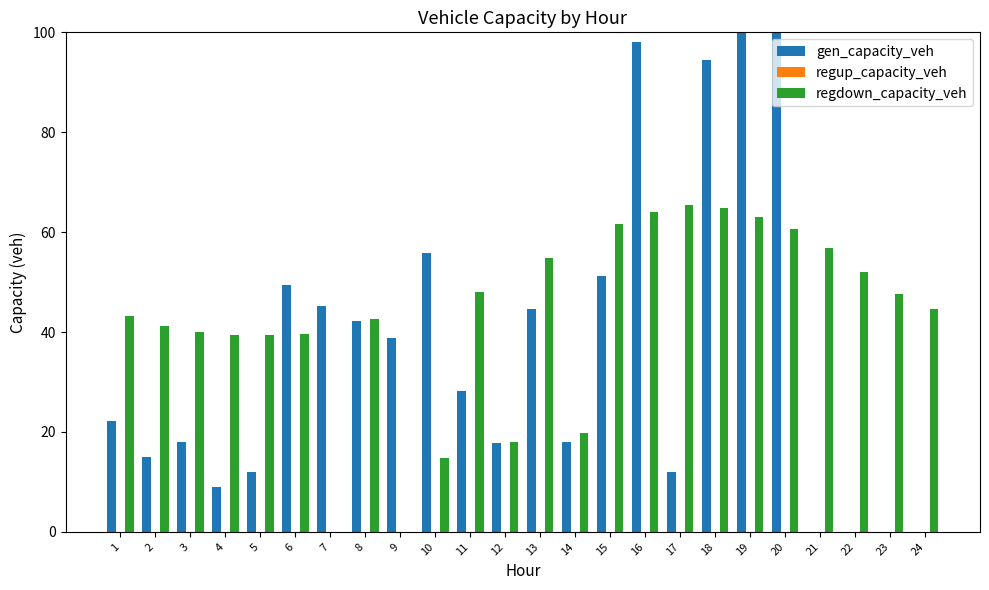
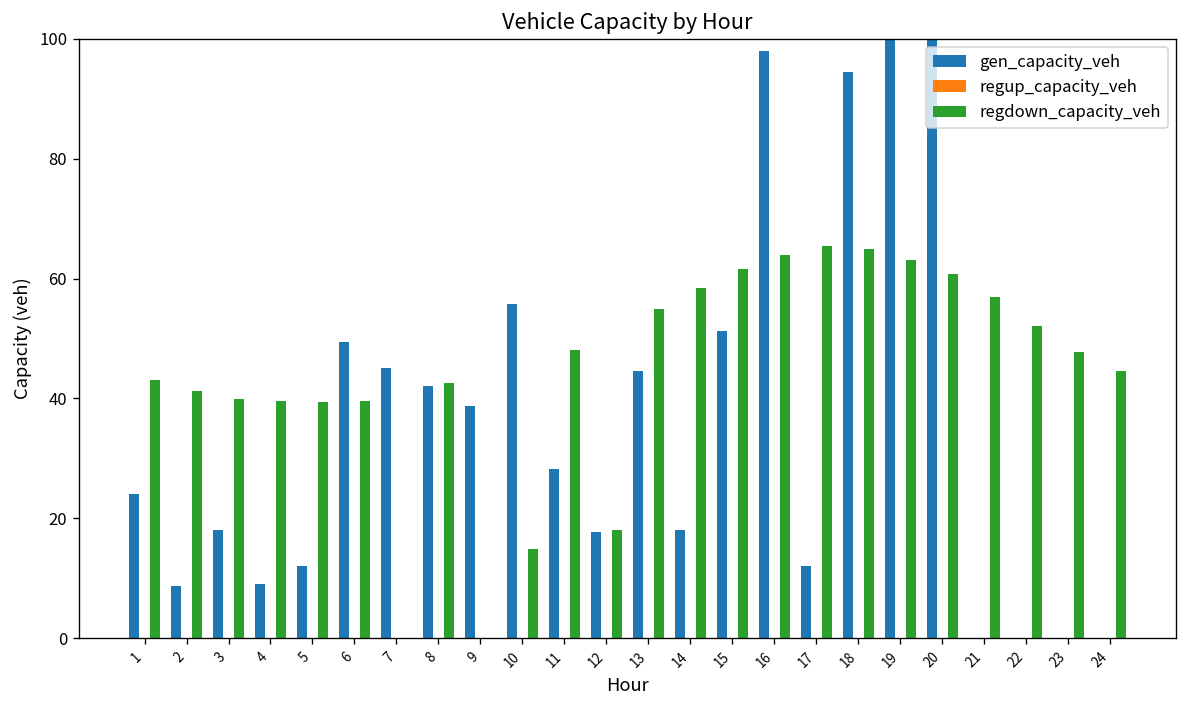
gen_capacity_veh, 1: 22 -> 24
gen_capacity_veh, 2: 15 -> 9
regdown_capacity_veh, 14: 20 -> 58
